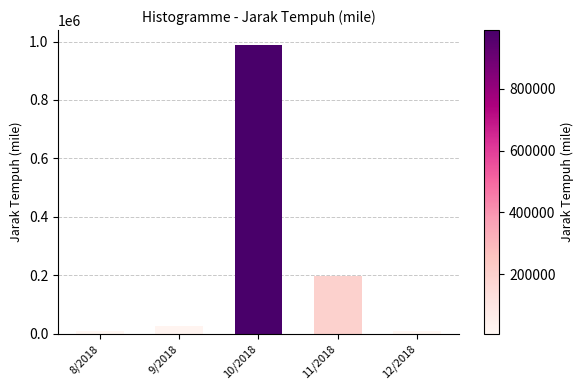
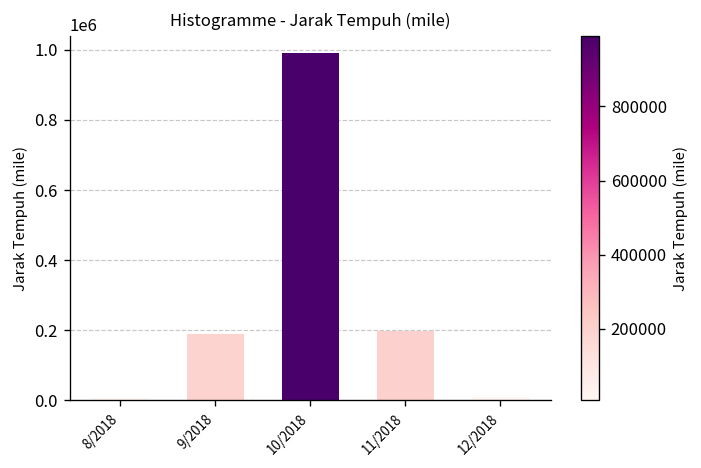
9/2018: 20000 -> 190000
